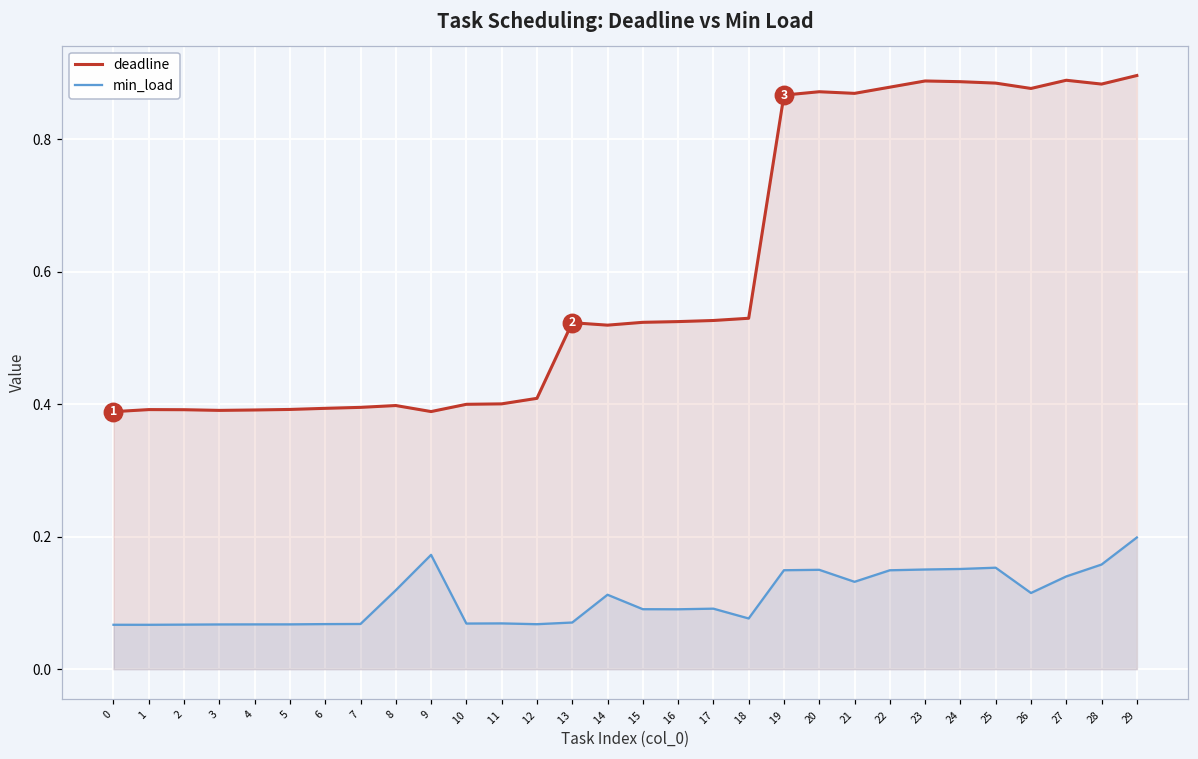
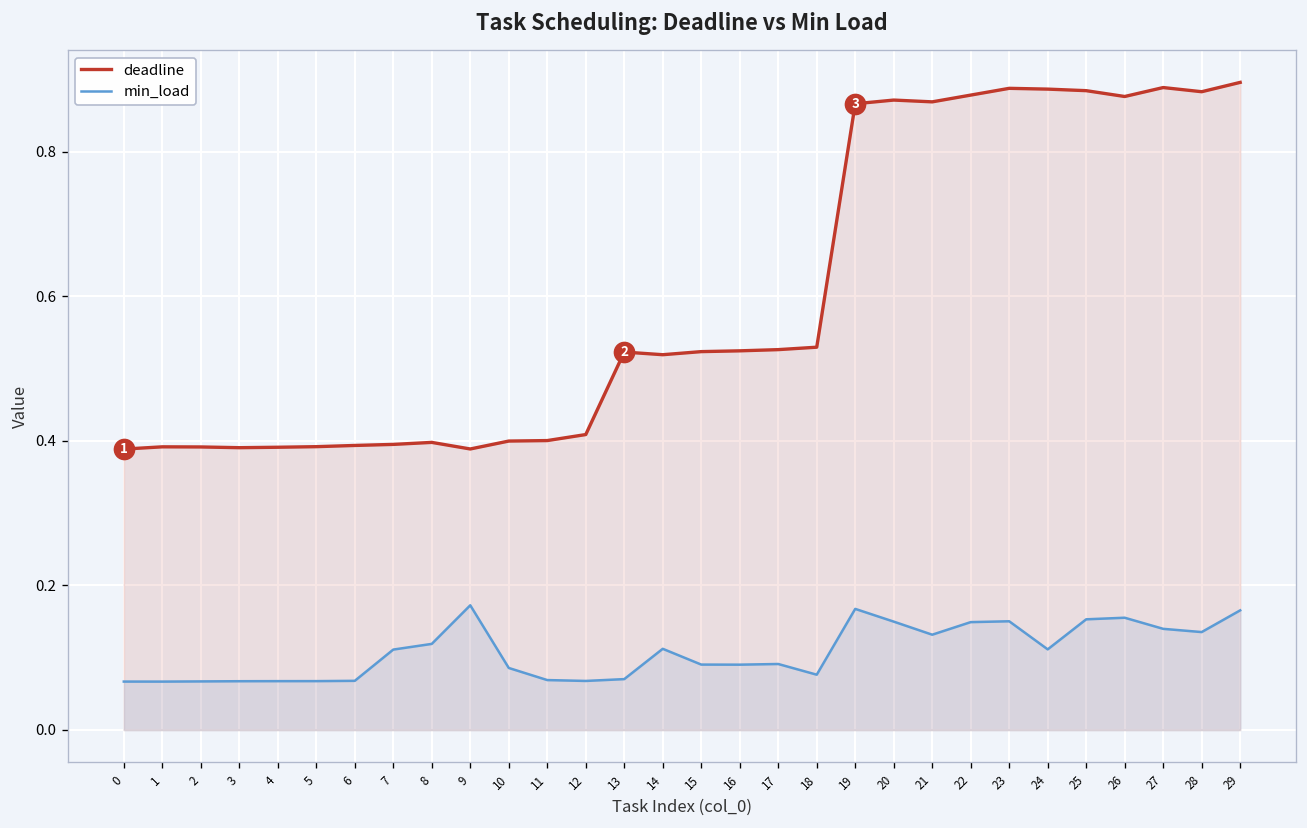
min_load, 7: 0.07 -> 0.11
min_load, 10: 0.07 -> 0.09
min_load, 19: 0.15 -> 0.17
min_load, 24: 0.15 -> 0.11
min_load, 26: 0.12 -> 0.16
min_load, 28: 0.16 -> 0.14
min_load, 29: 0.20 -> 0.17
